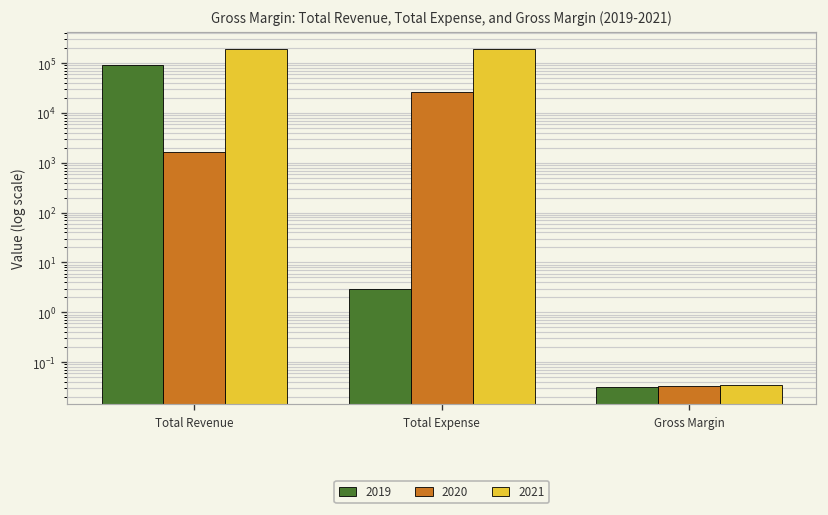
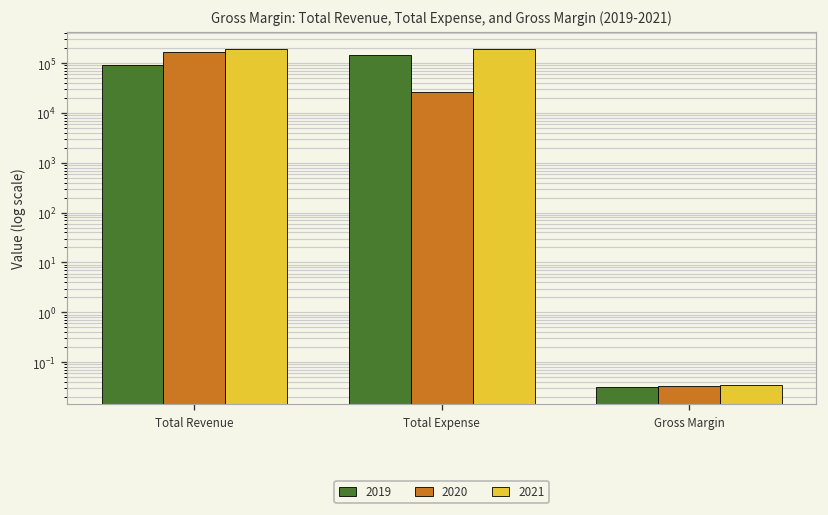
2020, Total Revenue: 1600 -> 170000
2019, Total Expense: 3 -> 150000
